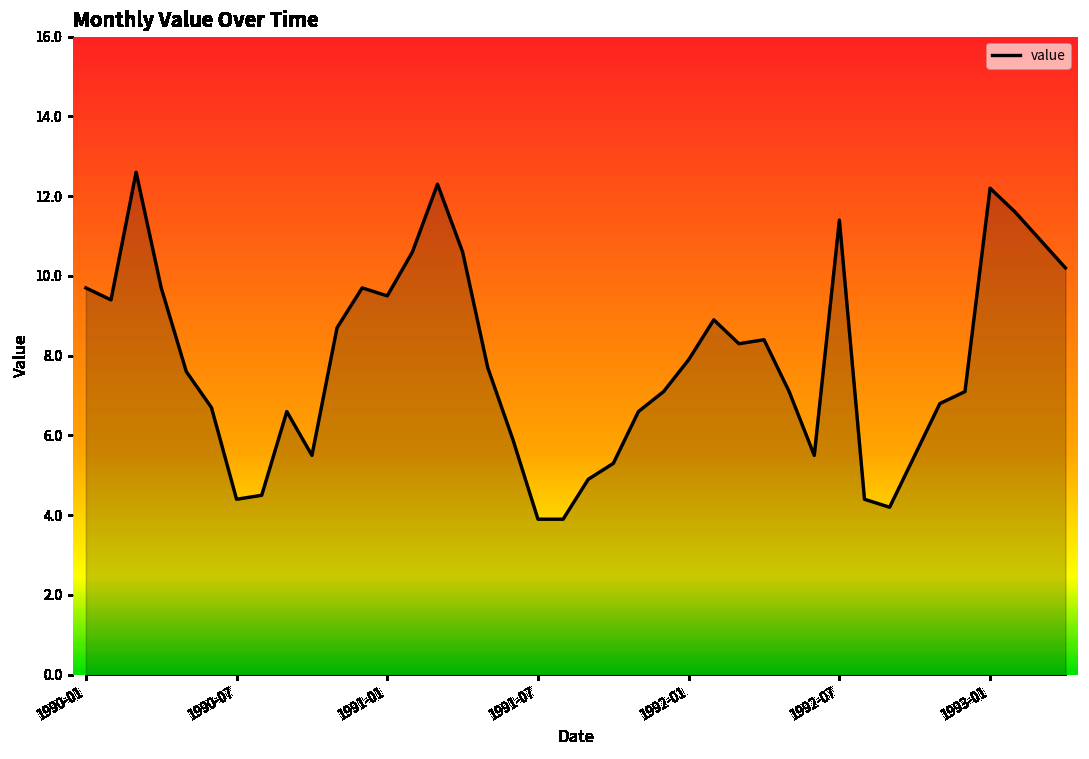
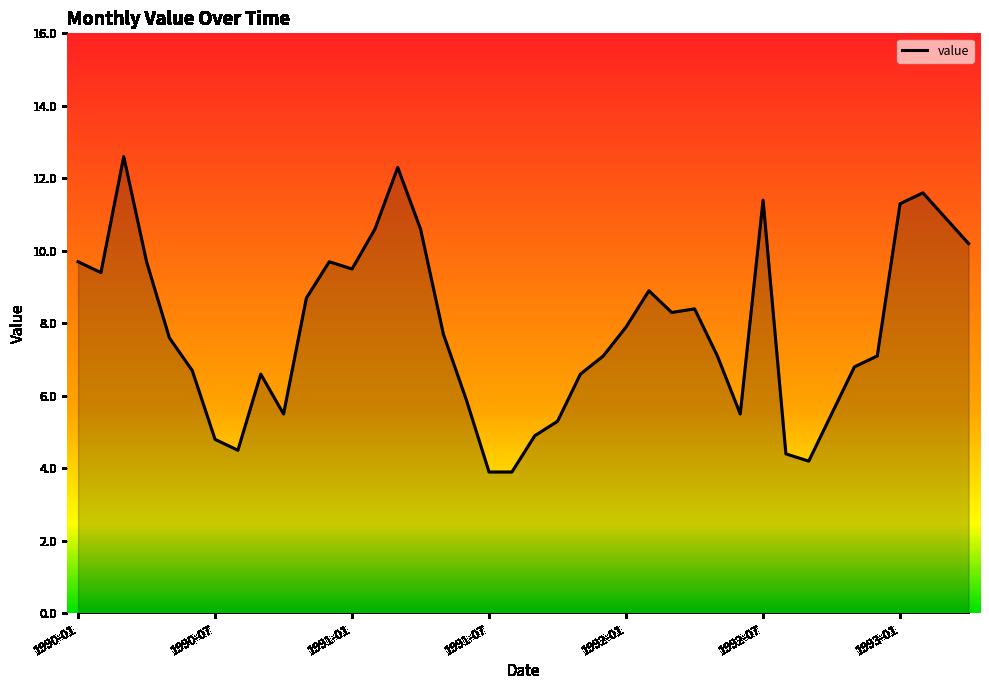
1990-07: 4.4 -> 4.8
1993-01: 12.2 -> 11.3
